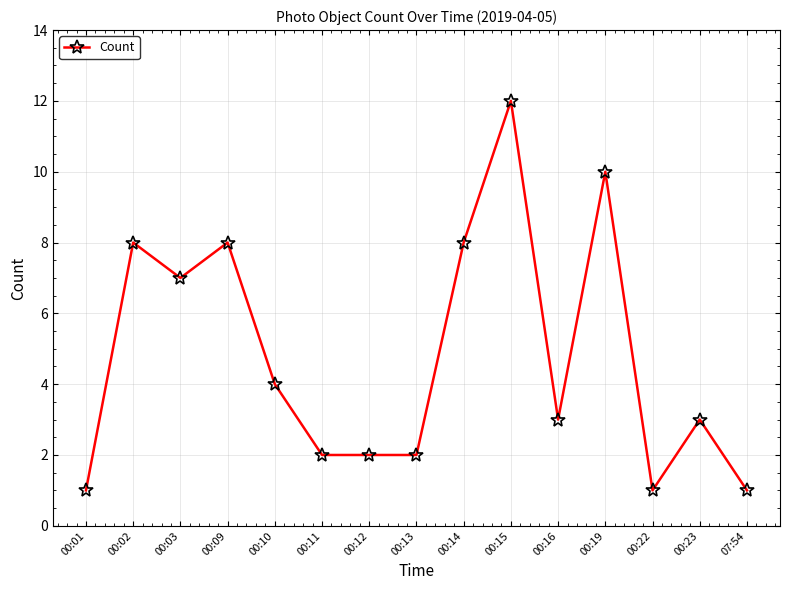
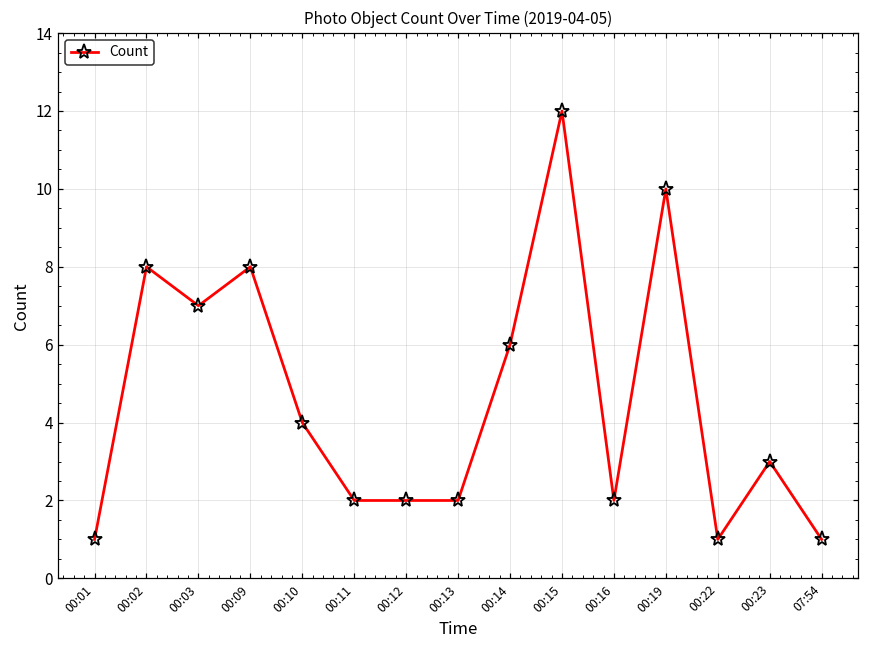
00:14: 8 -> 6
00:16: 3 -> 2
